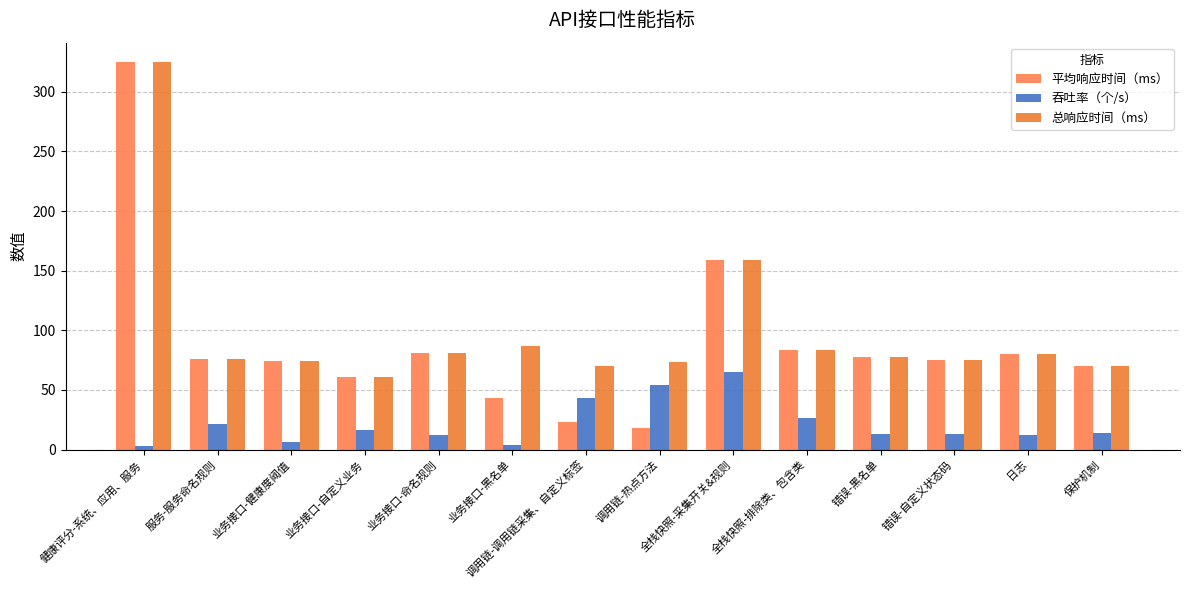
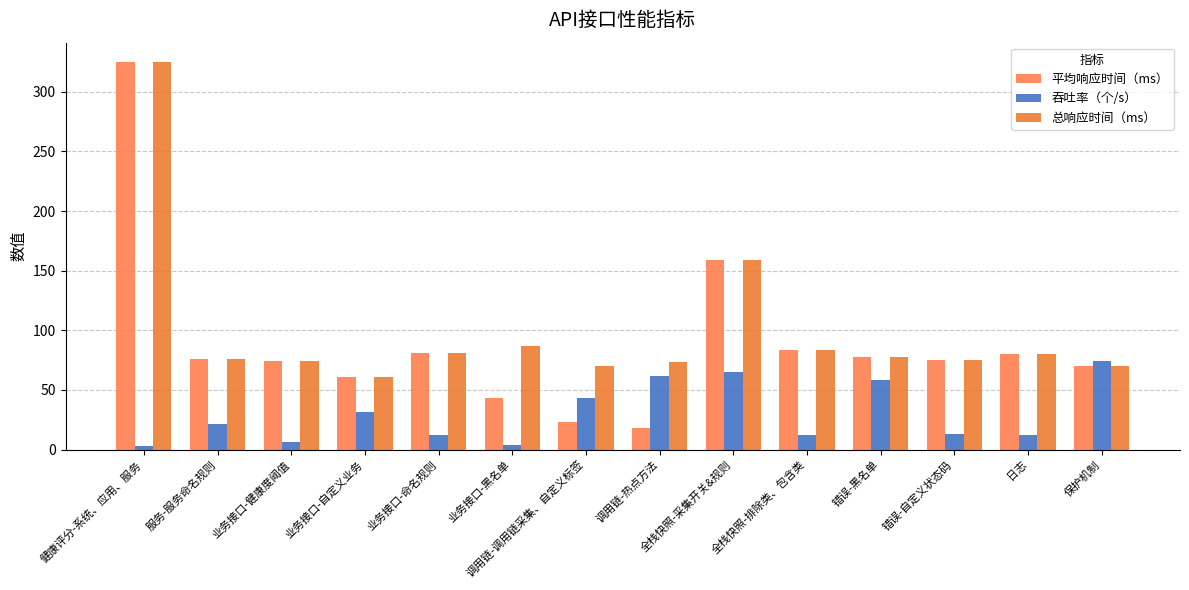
吞吐率（个/s）, 业务接口-自定义业务: 16 -> 32
吞吐率（个/s）, 调用链-热点方法: 55 -> 62
吞吐率（个/s）, 全栈快照-排除类、包含类: 27 -> 12
吞吐率（个/s）, 错误-黑名单: 13 -> 59
吞吐率（个/s）, 保护机制: 14 -> 74
